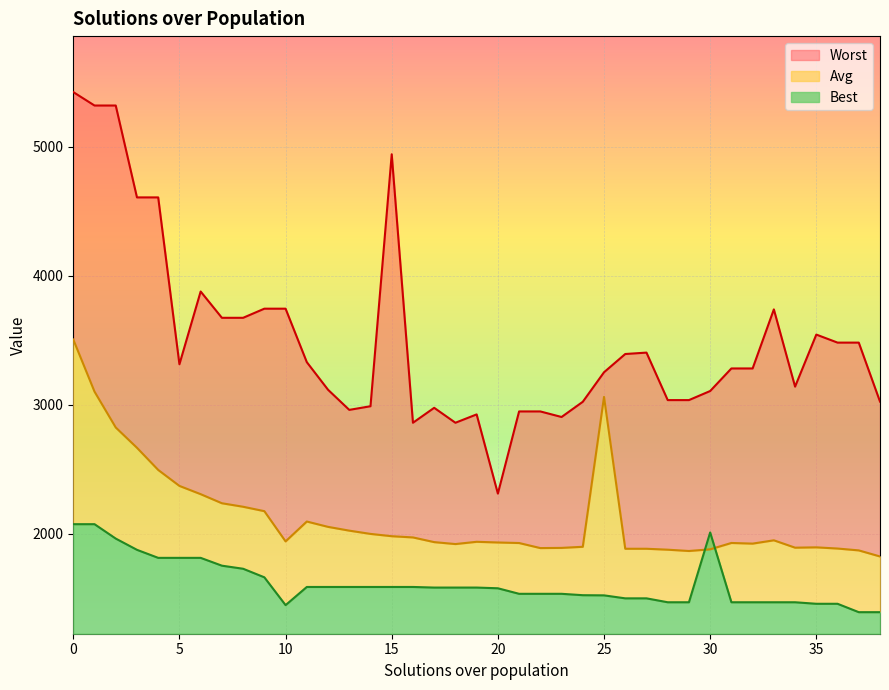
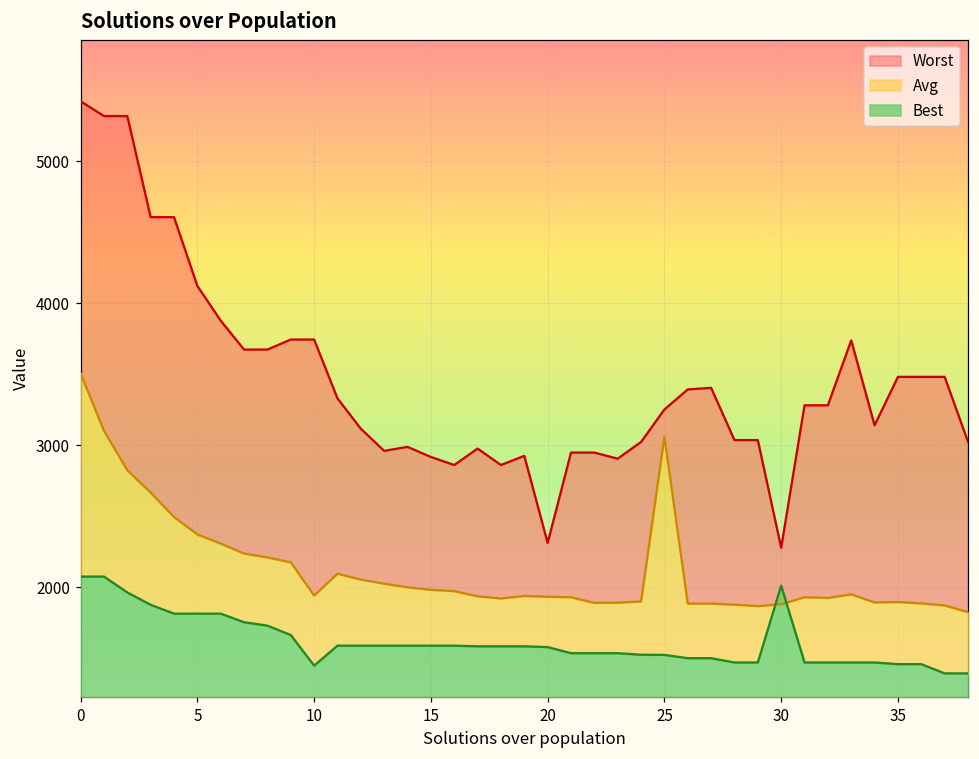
Worst, 5: 3310 -> 4120
Worst, 15: 4940 -> 2920
Worst, 30: 3110 -> 2280
Worst, 35: 3540 -> 3480
